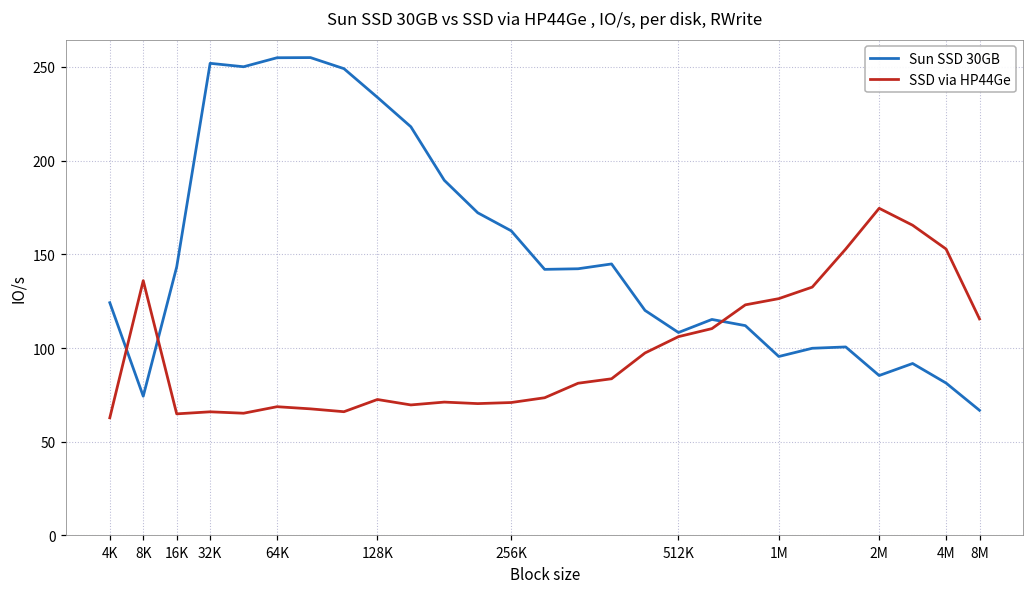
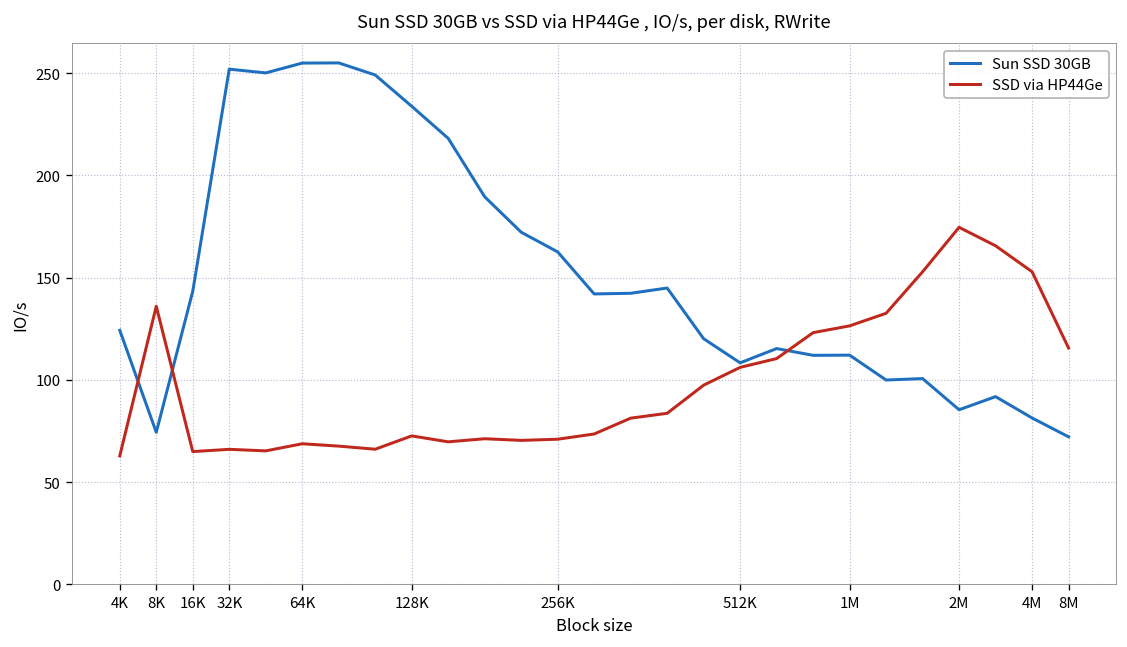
Sun SSD 30GB, 1M: 96 -> 112
Sun SSD 30GB, 8M: 67 -> 72
